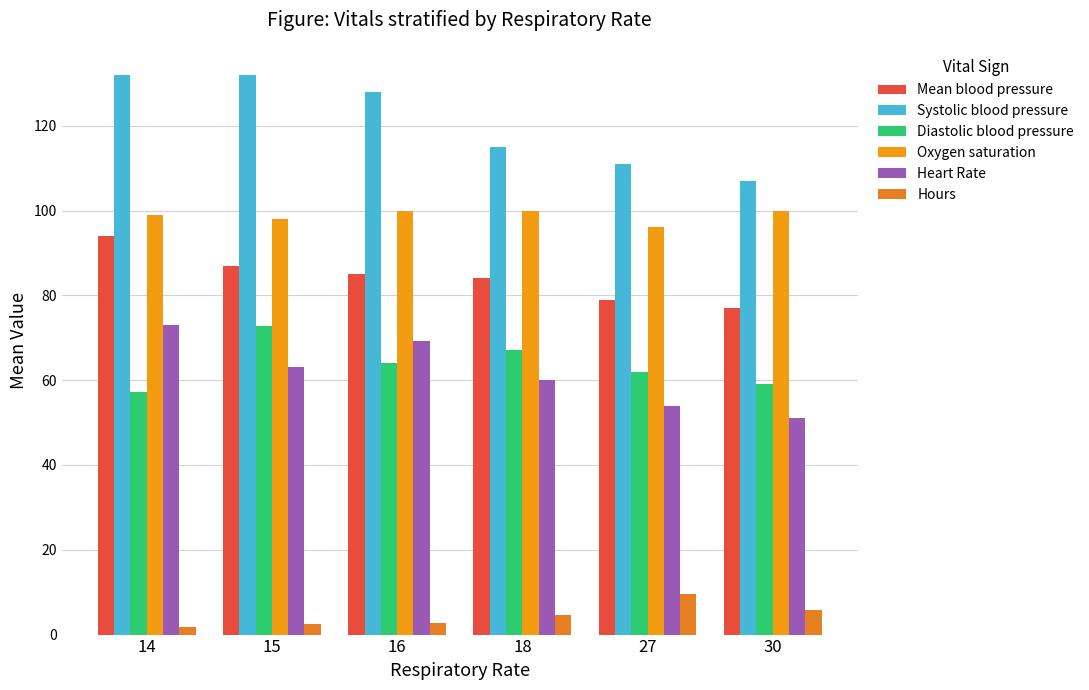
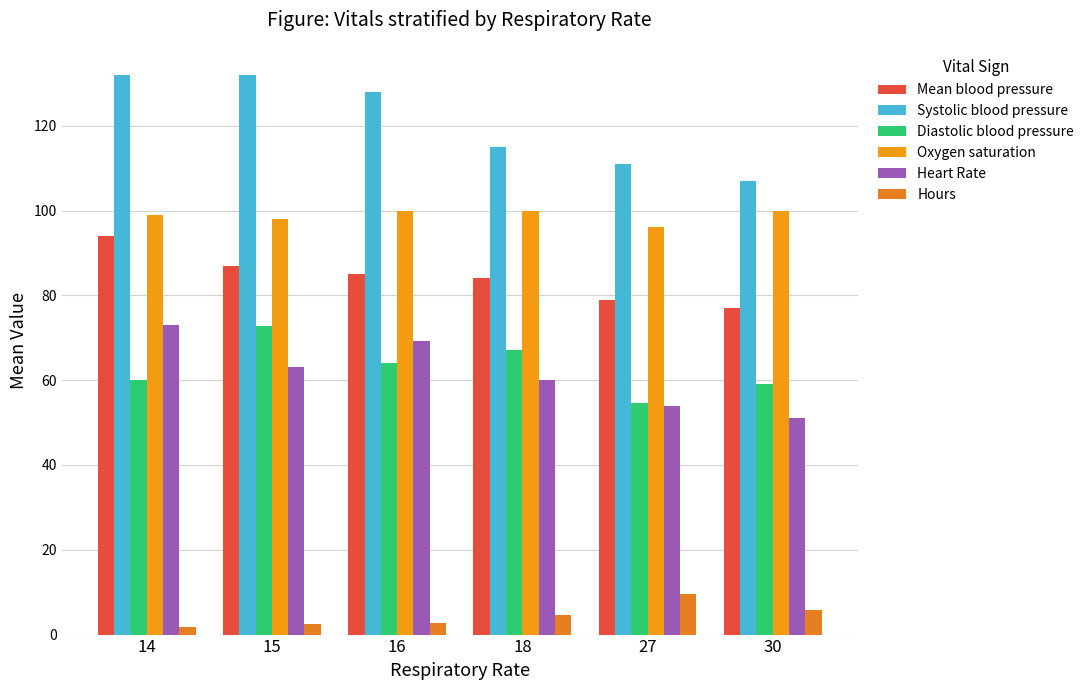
Diastolic blood pressure, 14: 57 -> 60
Diastolic blood pressure, 27: 62 -> 55
